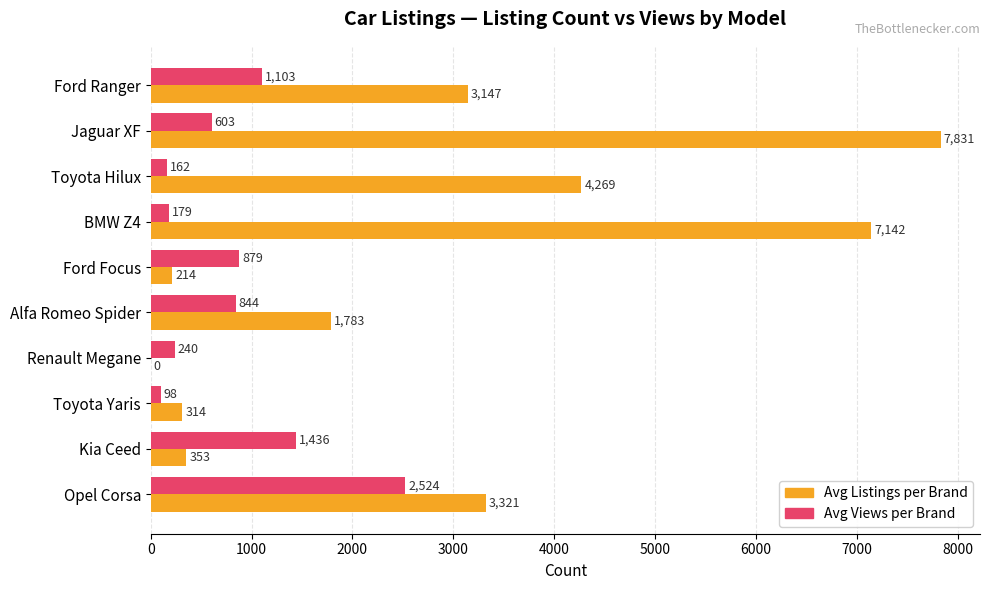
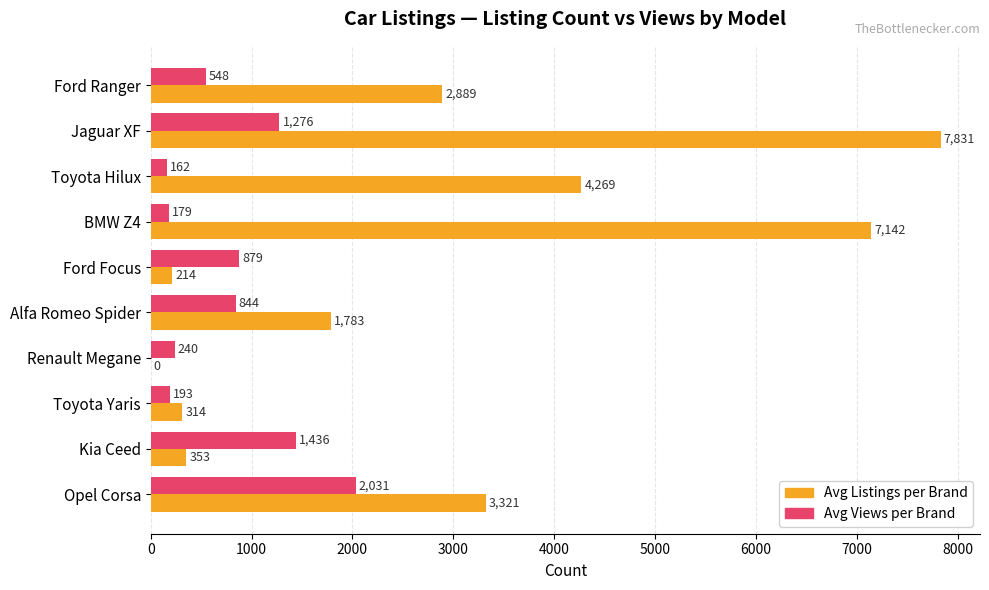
Avg Views per Brand, Ford Ranger: 1,103 -> 548
Avg Listings per Brand, Ford Ranger: 3,147 -> 2,889
Avg Views per Brand, Jaguar XF: 603 -> 1,276
Avg Views per Brand, Toyota Yaris: 98 -> 193
Avg Views per Brand, Opel Corsa: 2,524 -> 2,031
